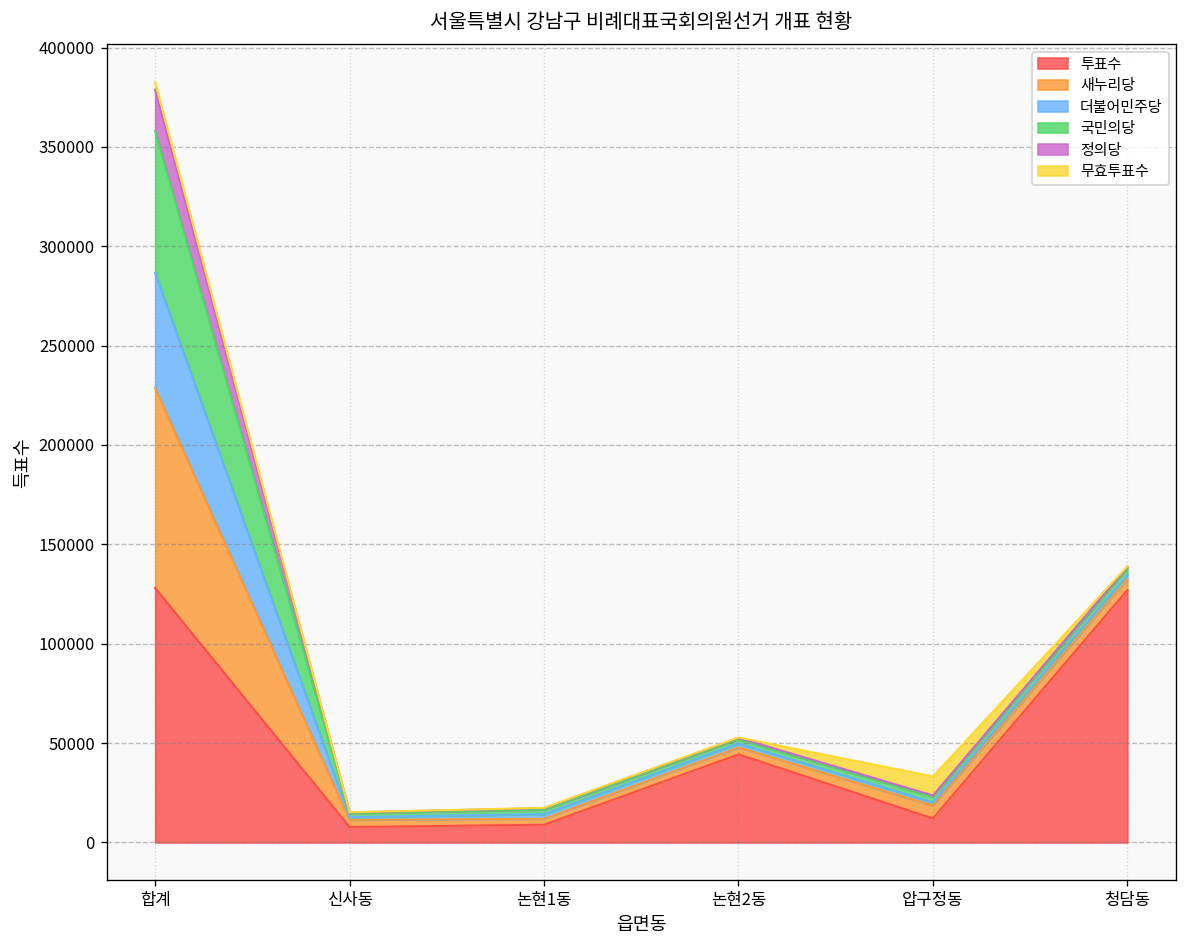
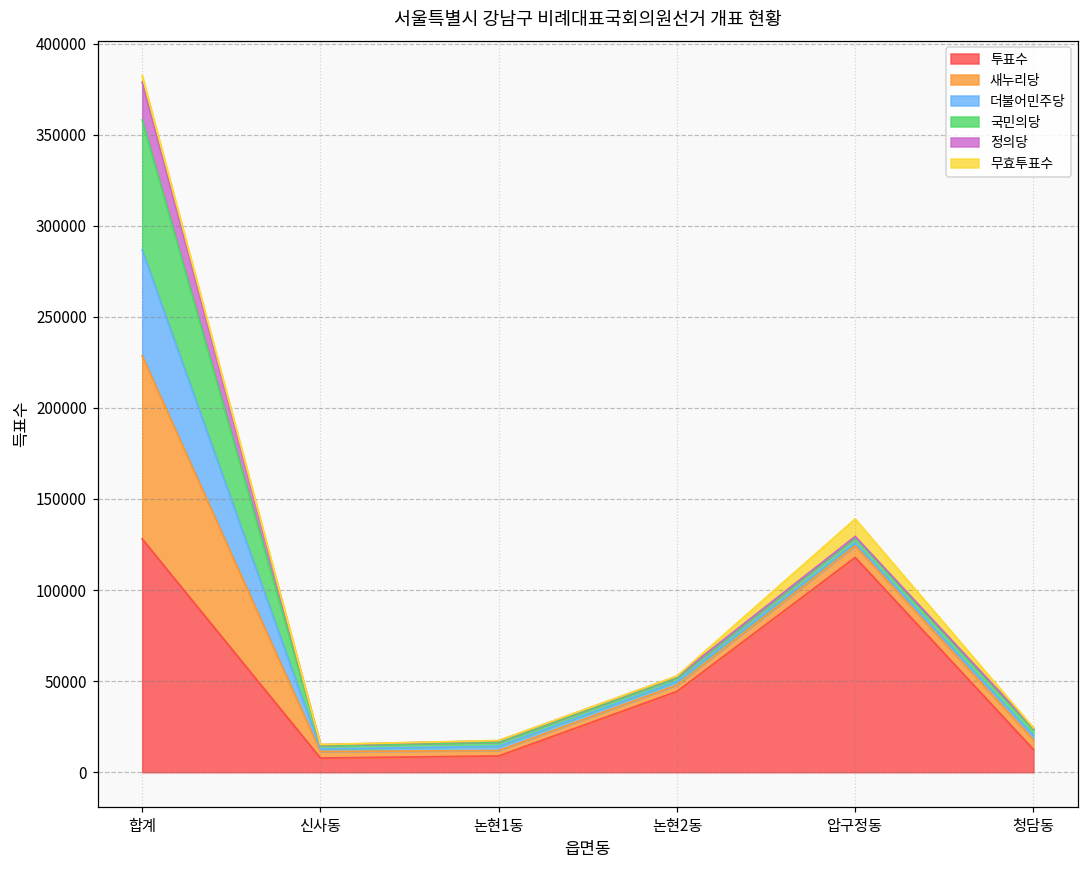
투표수, 압구정동: 12000 -> 118000
투표수, 청담동: 127000 -> 12000
